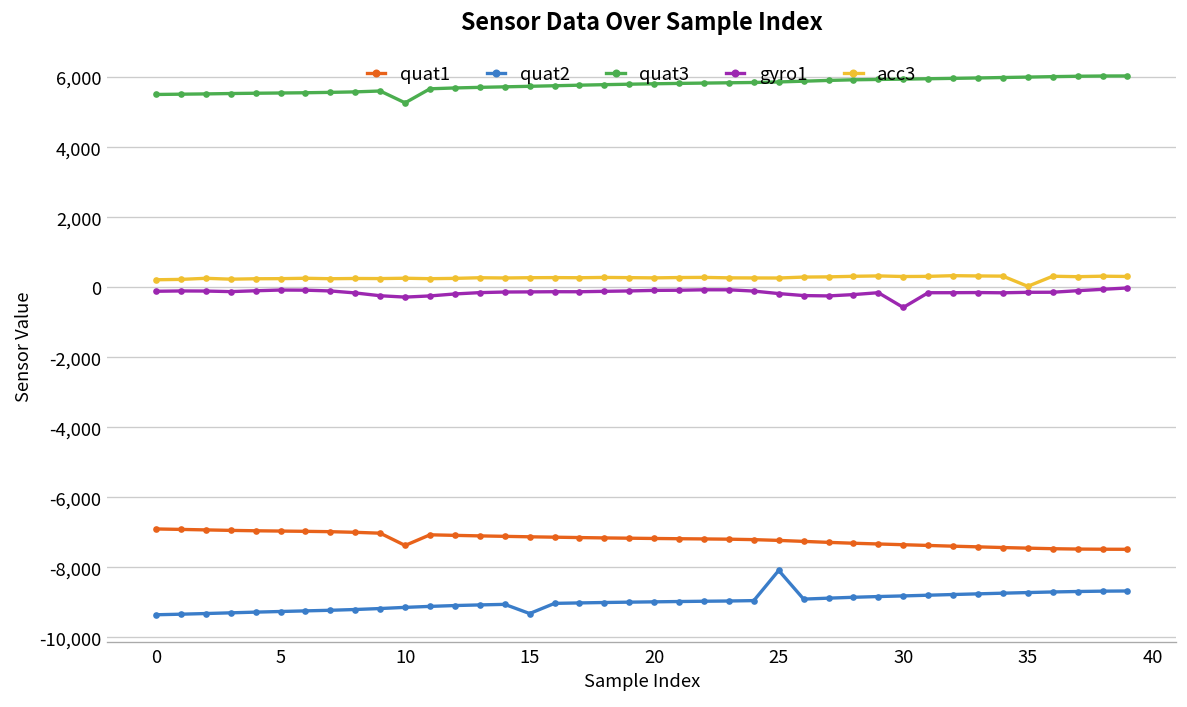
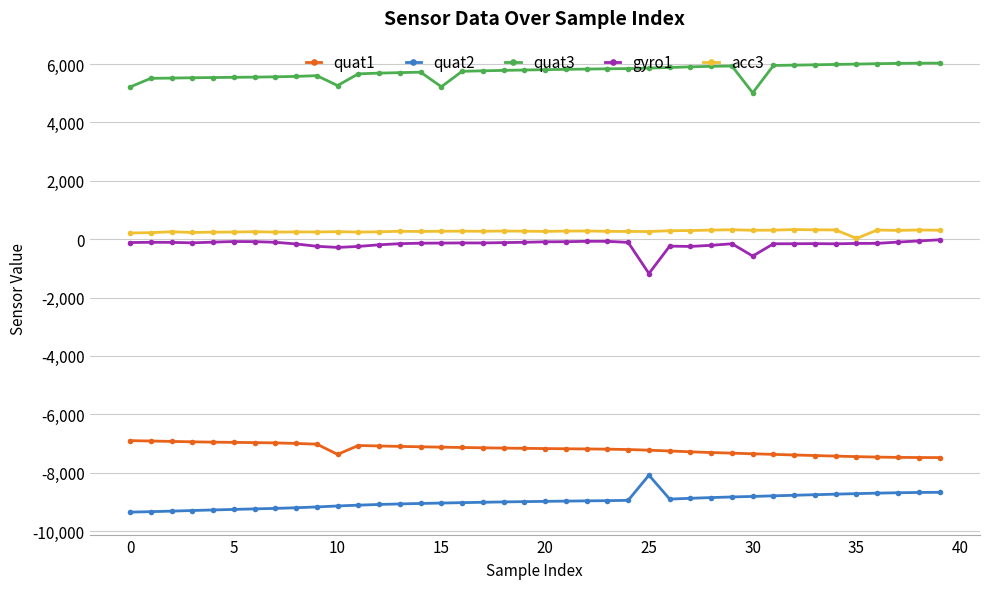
quat3, 0: 5,500 -> 5,200
quat2, 15: -9,300 -> -9,000
quat3, 15: 5,700 -> 5,200
gyro1, 25: -200 -> -1,200
quat3, 30: 5,900 -> 5,000
